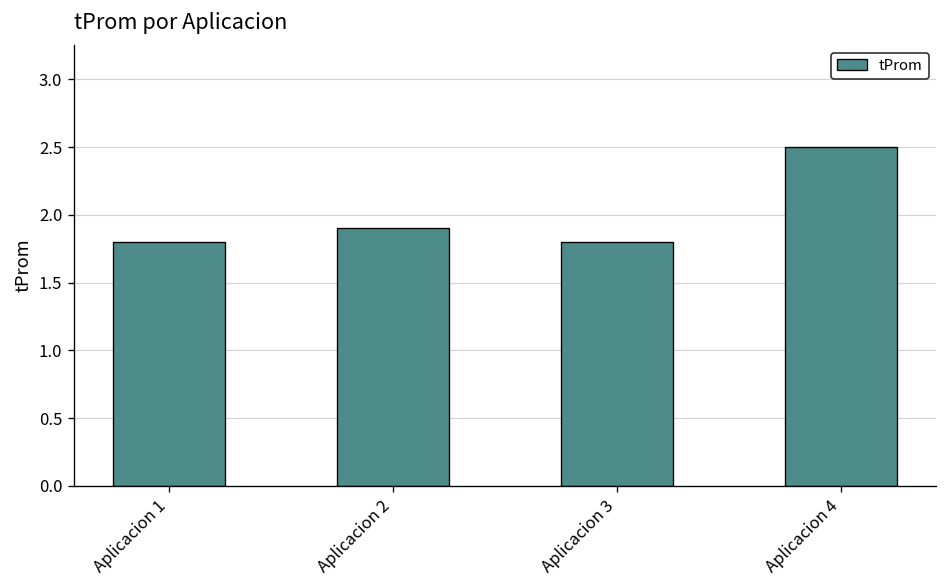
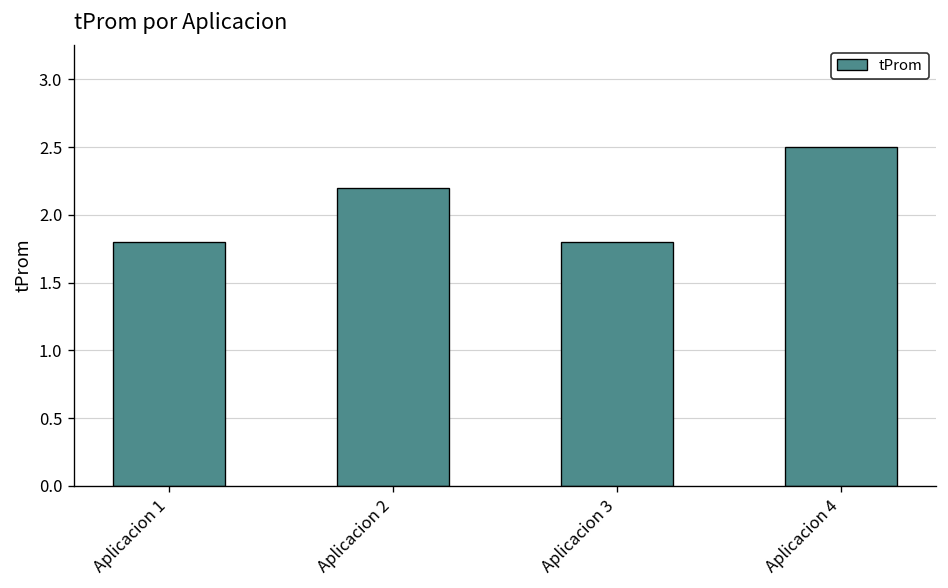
Aplicacion 2: 1.9 -> 2.2
